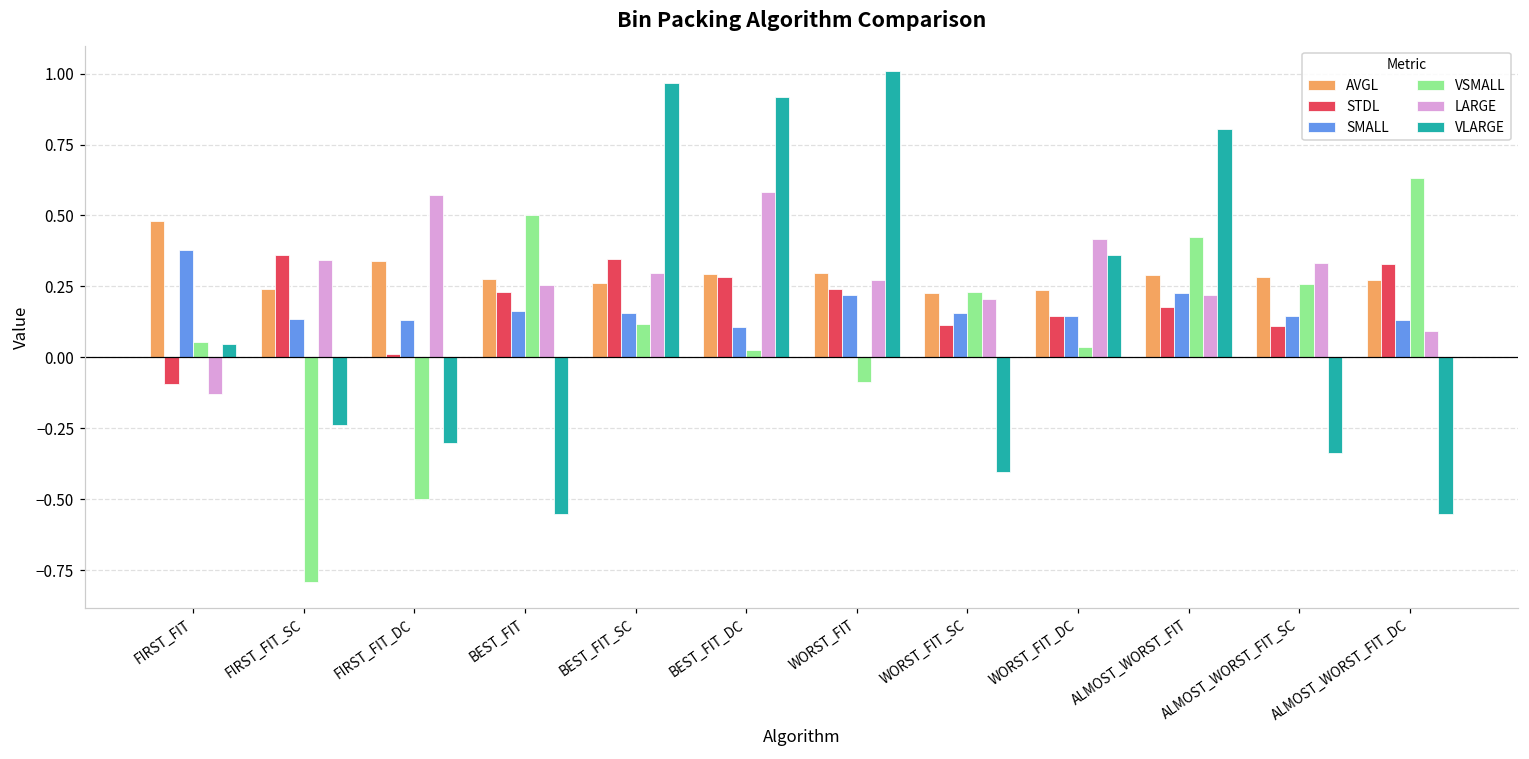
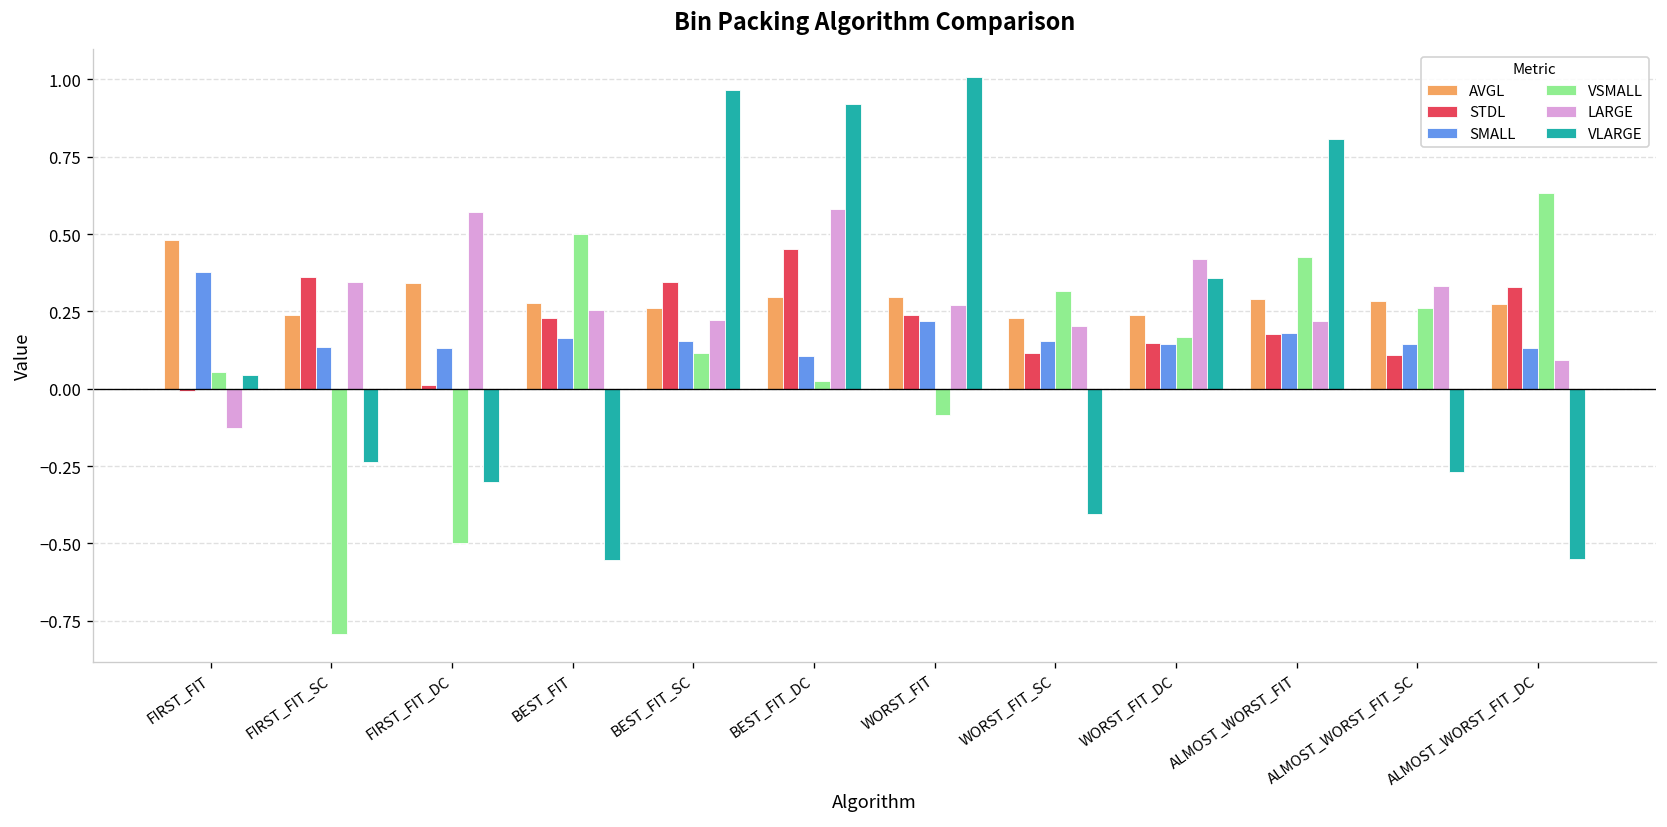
STDL, FIRST_FIT: -0.09 -> -0.01
LARGE, BEST_FIT_SC: 0.30 -> 0.22
STDL, BEST_FIT_DC: 0.28 -> 0.45
VSMALL, WORST_FIT_SC: 0.23 -> 0.31
VSMALL, WORST_FIT_DC: 0.03 -> 0.17
SMALL, ALMOST_WORST_FIT: 0.23 -> 0.18
VLARGE, ALMOST_WORST_FIT_SC: -0.34 -> -0.27
